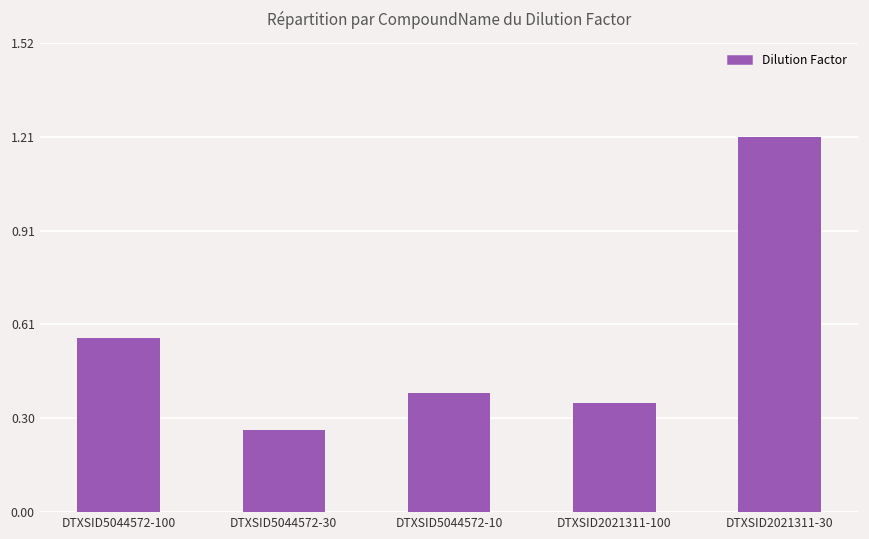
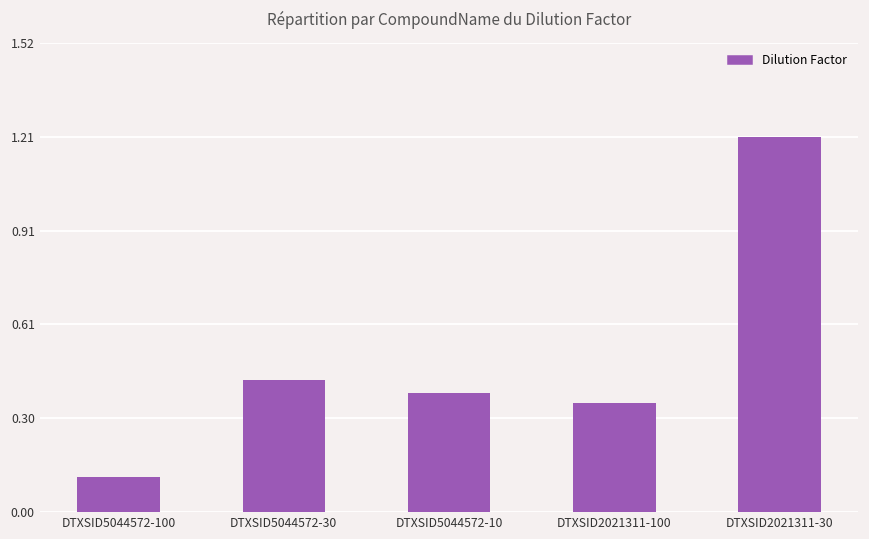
DTXSID5044572-100: 0.56 -> 0.11
DTXSID5044572-30: 0.26 -> 0.42
